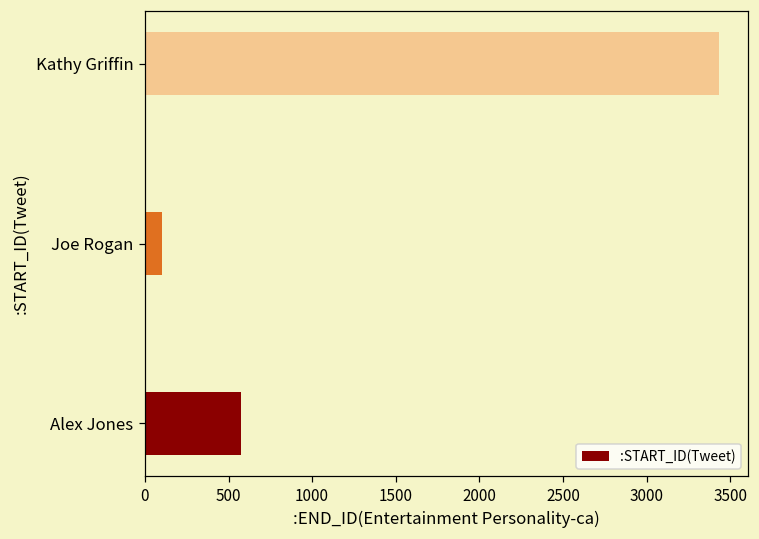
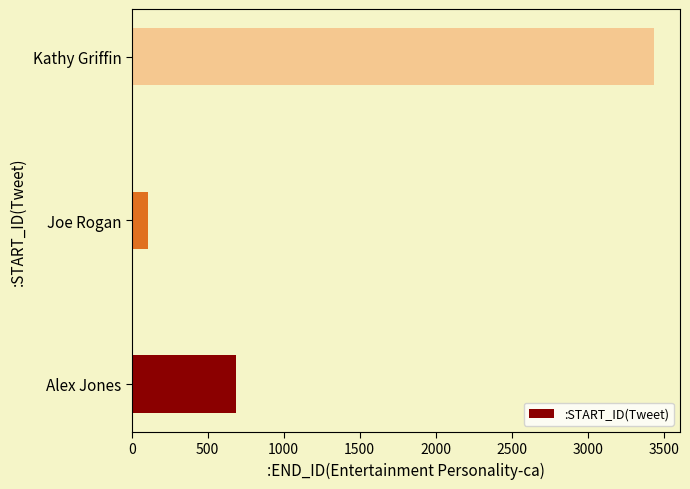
Alex Jones: 580 -> 690
